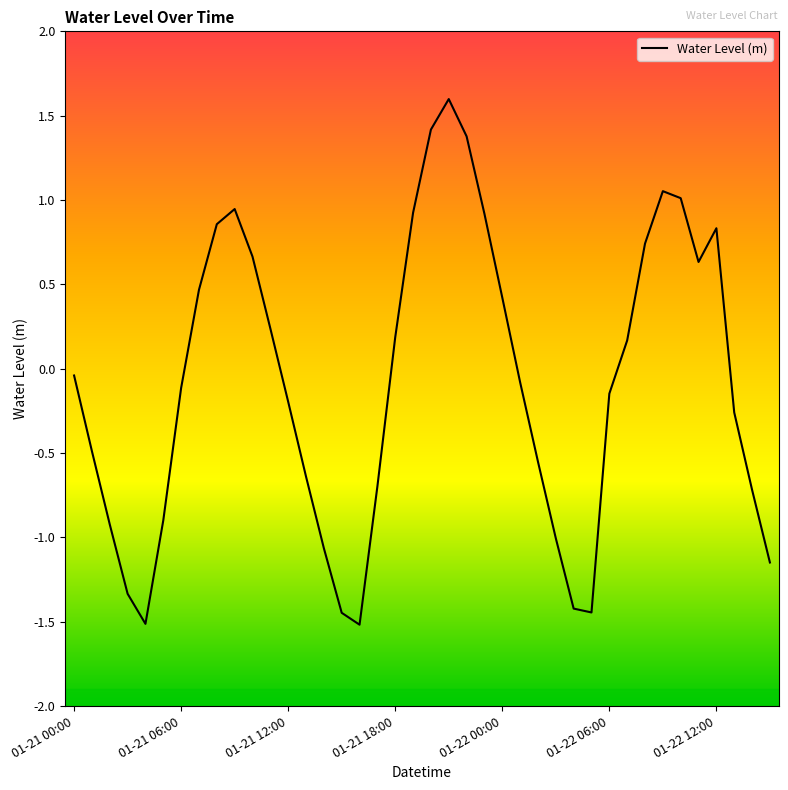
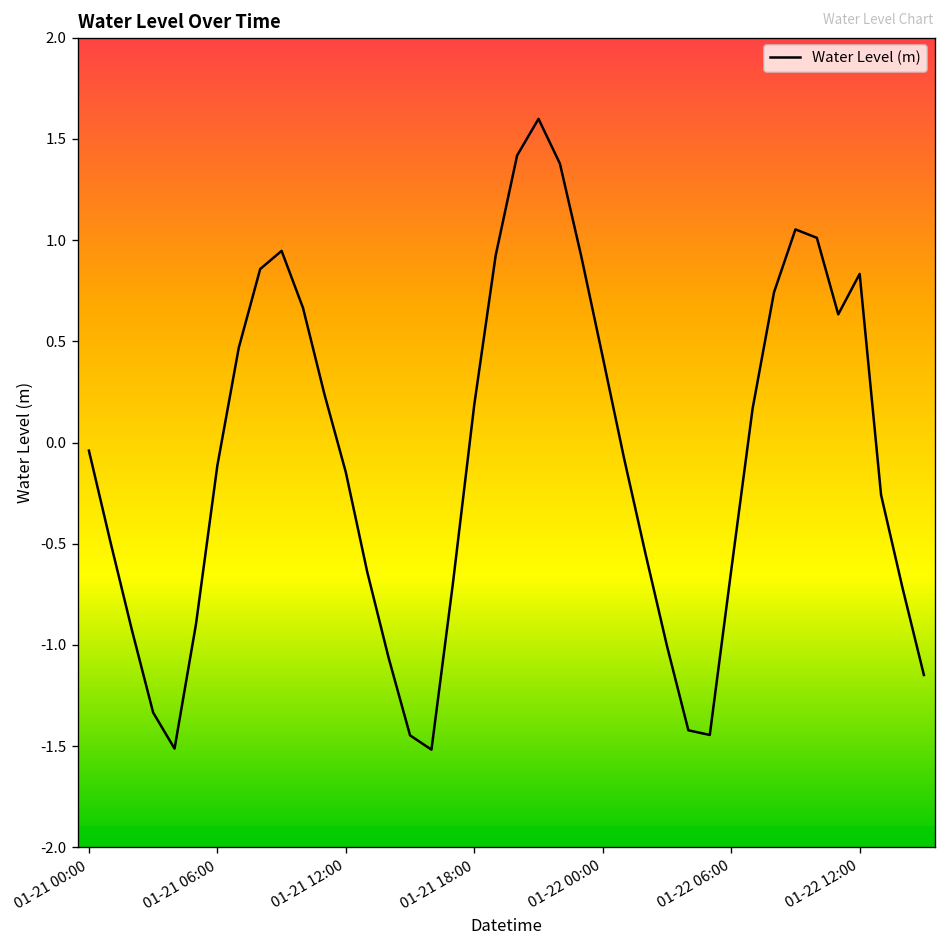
01-21 12:00: -0.20 -> -0.15
01-22 06:00: -0.15 -> -0.63
